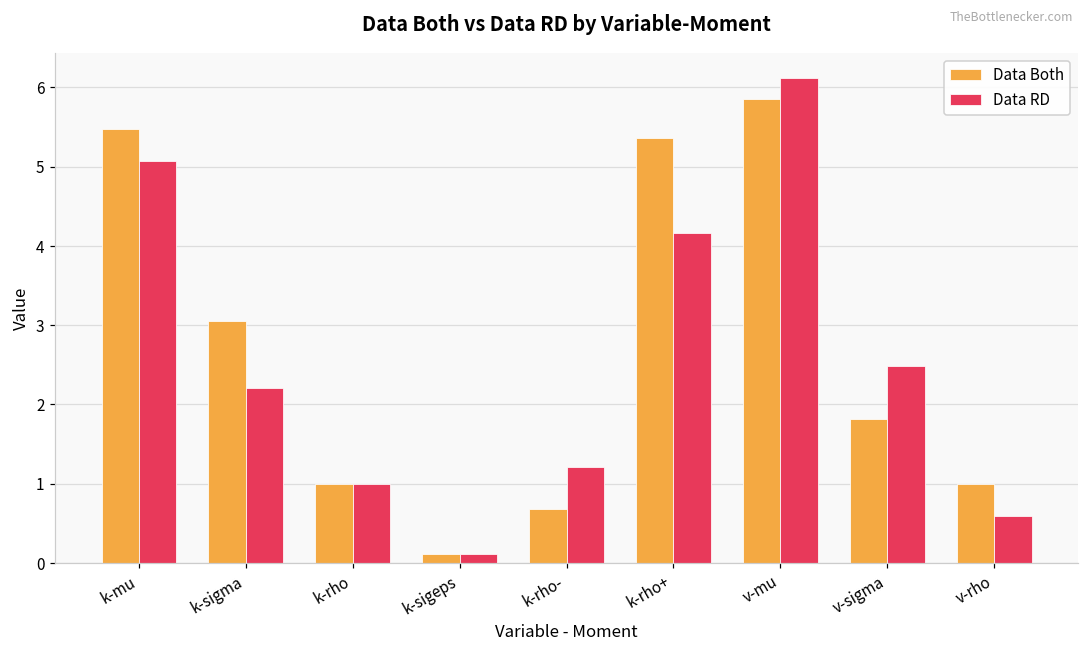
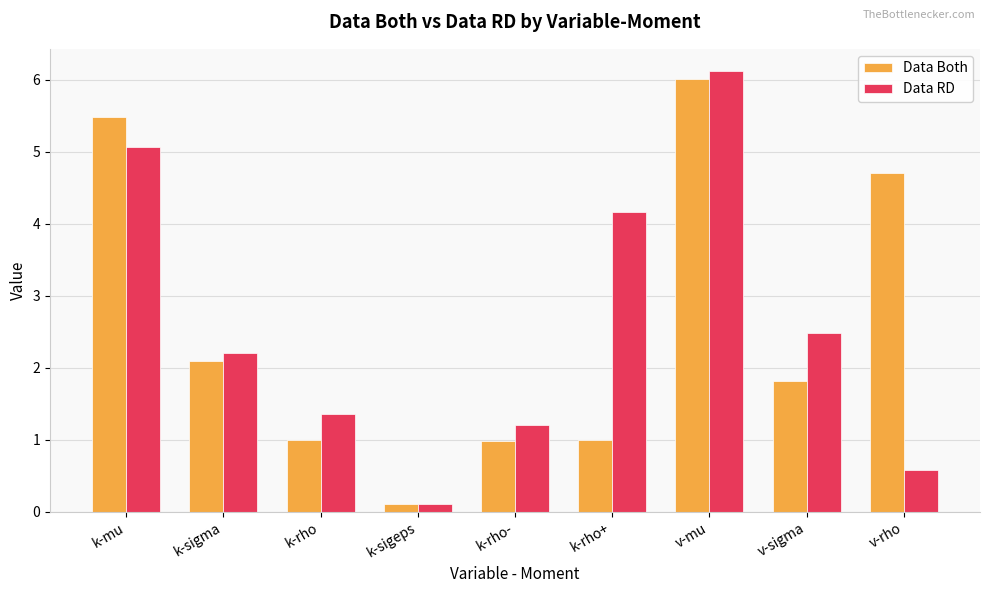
Data Both, k-sigma: 3.1 -> 2.1
Data RD, k-rho: 1.0 -> 1.4
Data Both, k-rho-: 0.7 -> 1.0
Data Both, k-rho+: 5.4 -> 1.0
Data Both, v-mu: 5.9 -> 6.0
Data Both, v-rho: 1.0 -> 4.7
